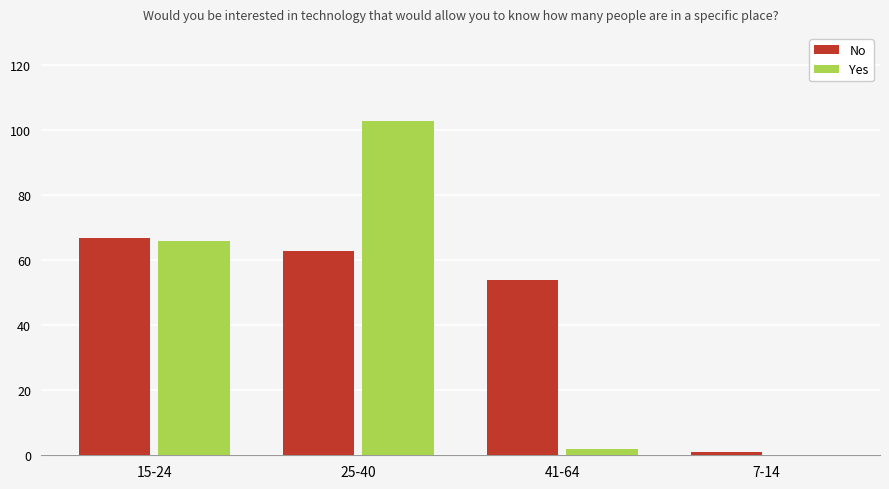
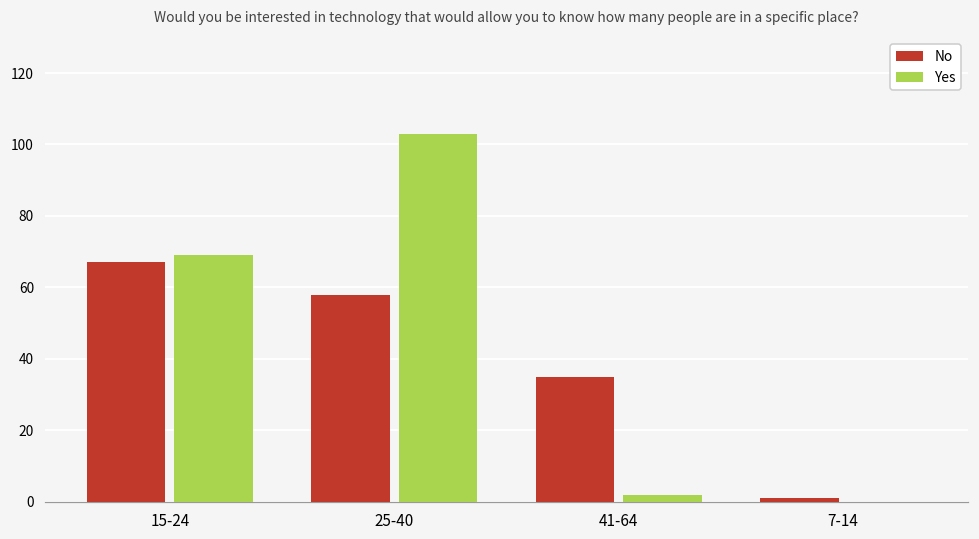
Yes, 15-24: 66 -> 69
No, 25-40: 63 -> 58
No, 41-64: 54 -> 35
